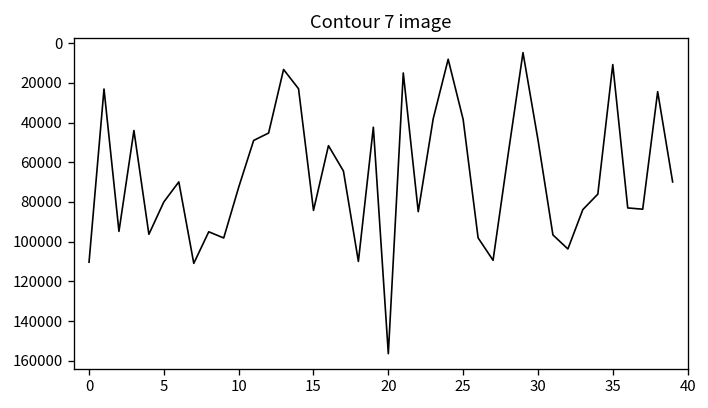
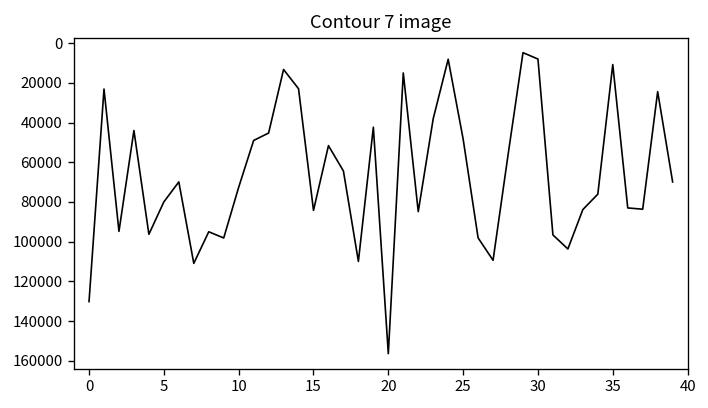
0: 110000 -> 130000
25: 38000 -> 48000
30: 49000 -> 8000
